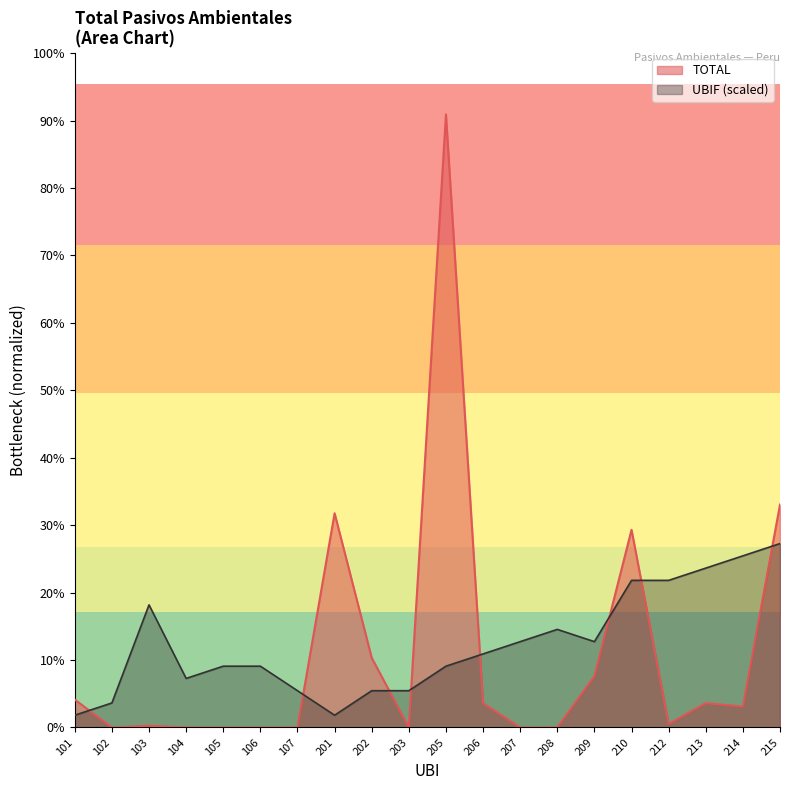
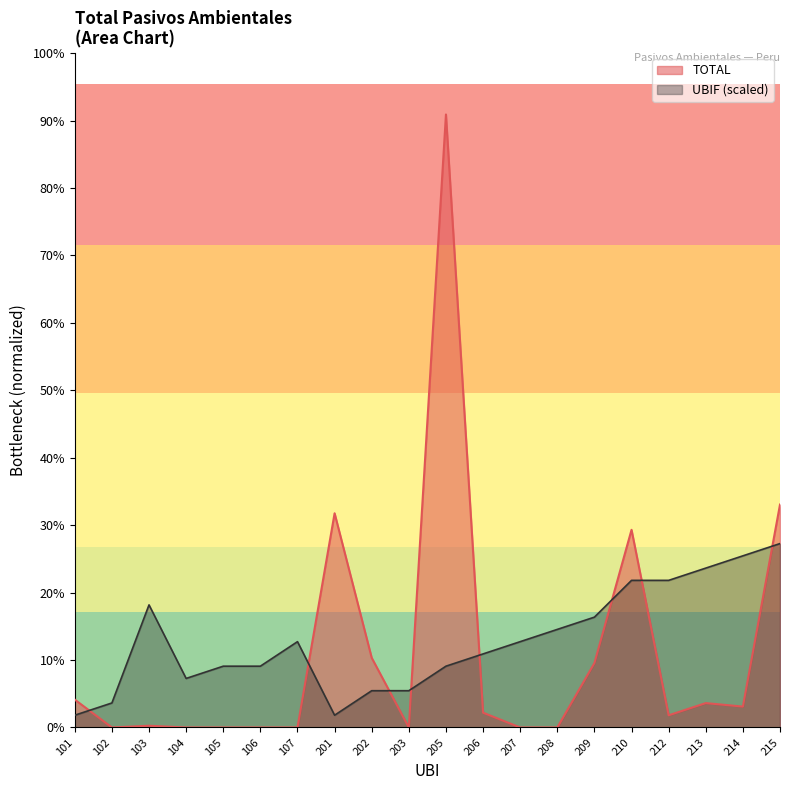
UBIF (scaled), 107: 5% -> 13%
TOTAL, 206: 4% -> 2%
TOTAL, 209: 8% -> 10%
UBIF (scaled), 209: 13% -> 16%
TOTAL, 212: 1% -> 2%
